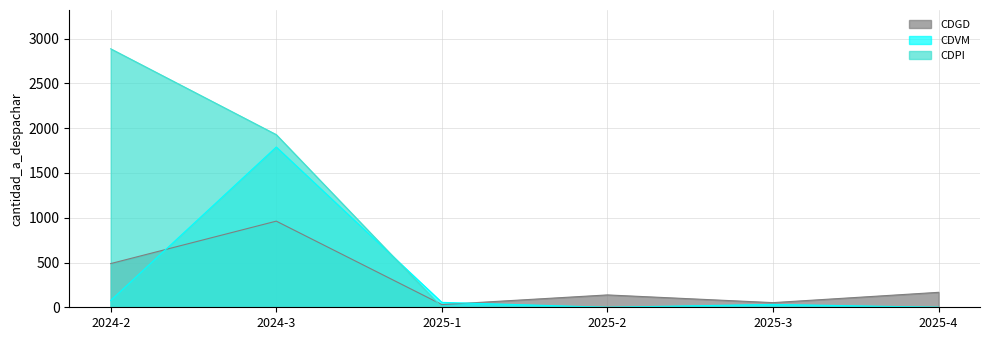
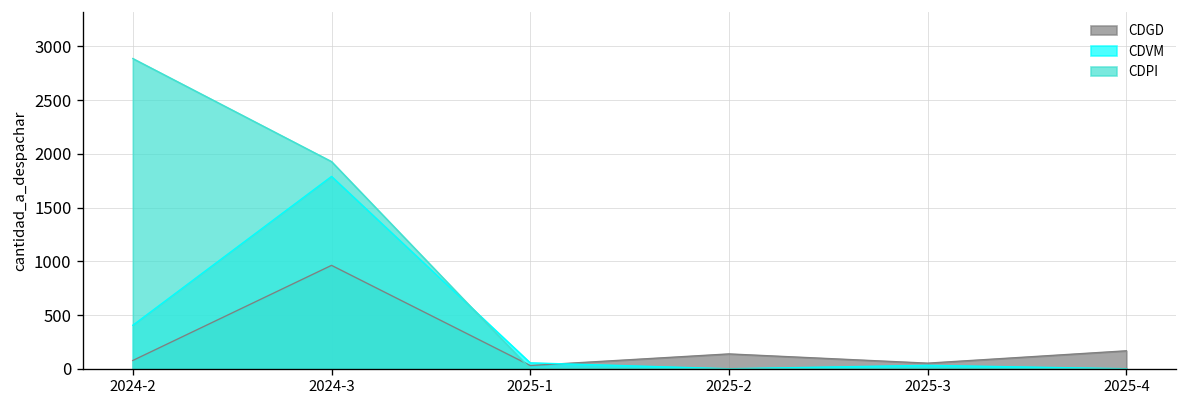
CDGD, 2024-2: 500 -> 100
CDVM, 2024-2: 100 -> 400
